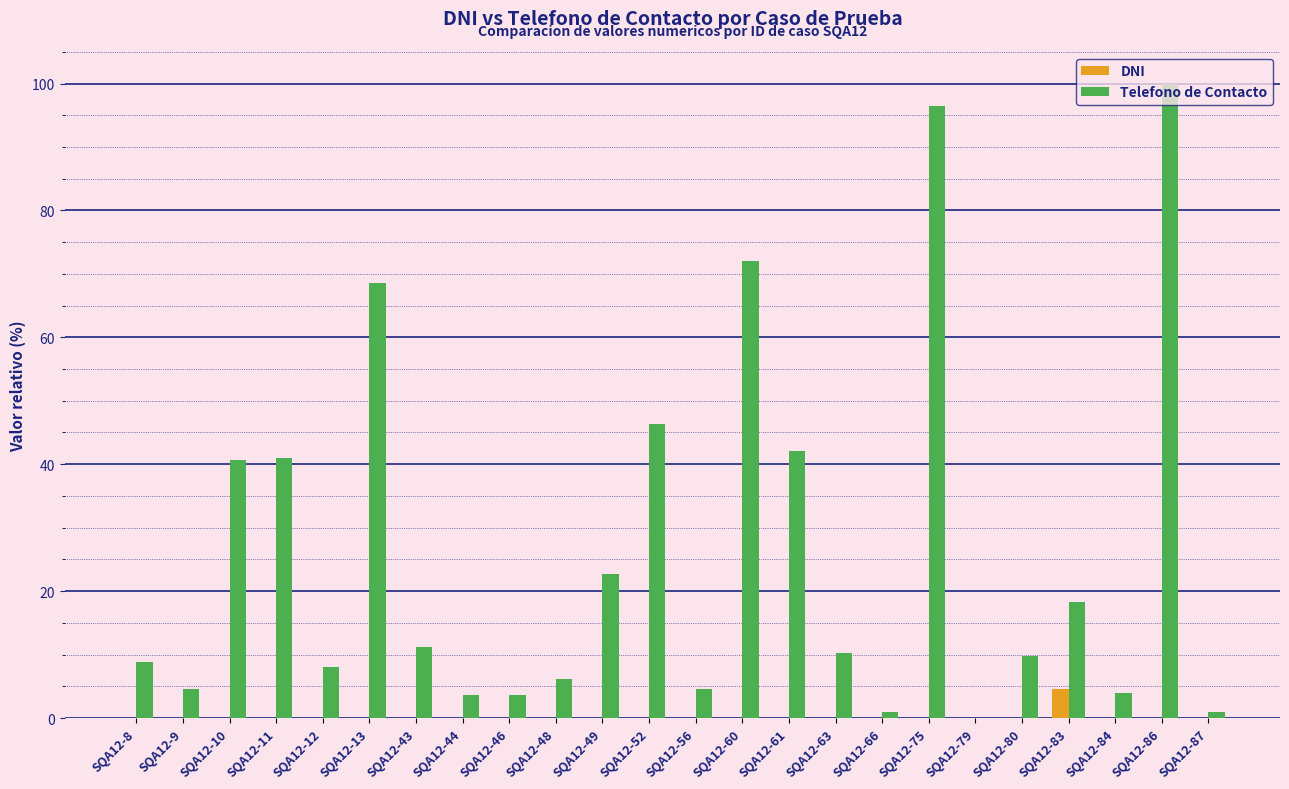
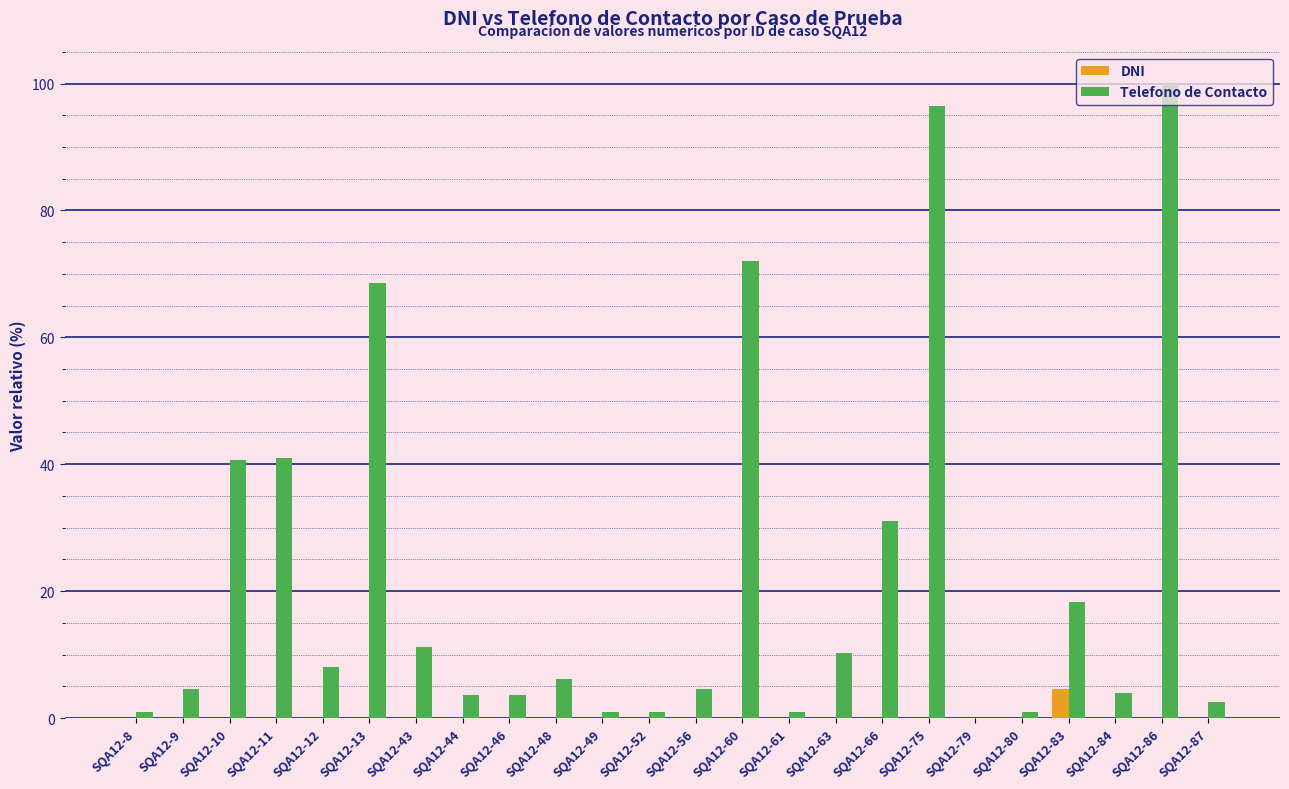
Telefono de Contacto, SQA12-8: 9 -> 1
Telefono de Contacto, SQA12-49: 23 -> 1
Telefono de Contacto, SQA12-52: 46 -> 1
Telefono de Contacto, SQA12-61: 42 -> 1
Telefono de Contacto, SQA12-66: 1 -> 31
Telefono de Contacto, SQA12-80: 10 -> 1
Telefono de Contacto, SQA12-87: 1 -> 3
